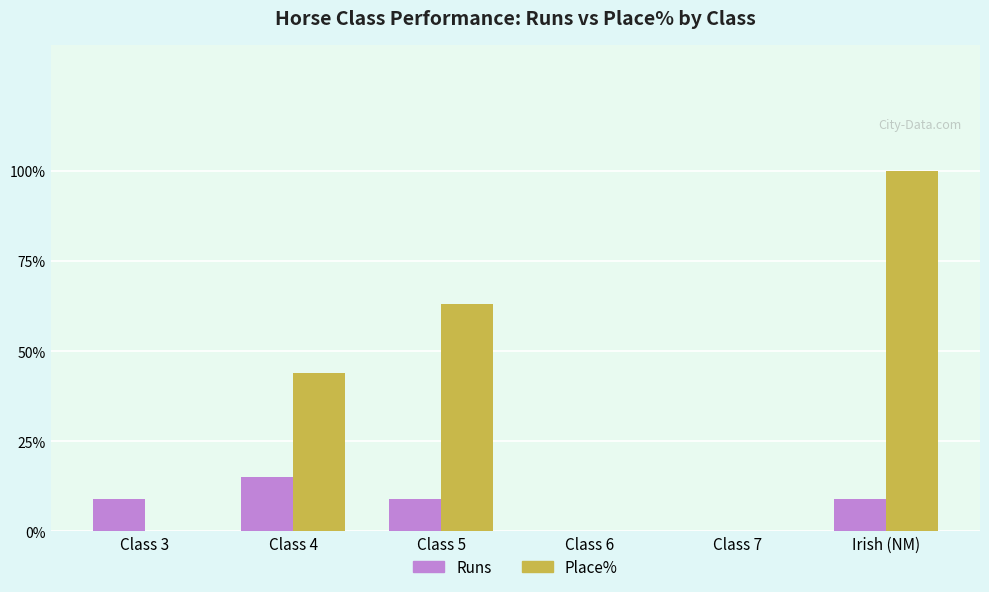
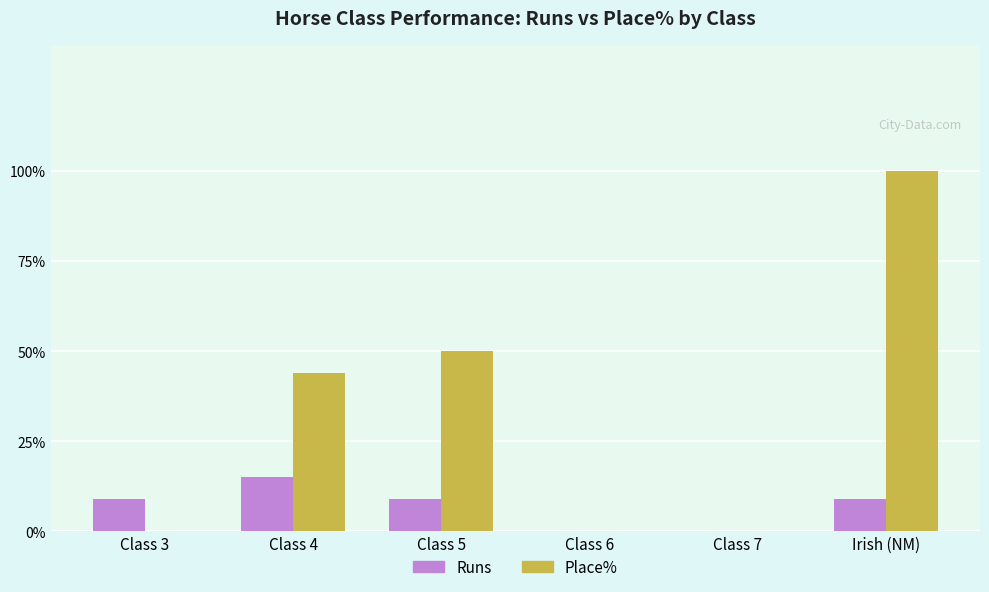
Place%, Class 5: 63% -> 50%
